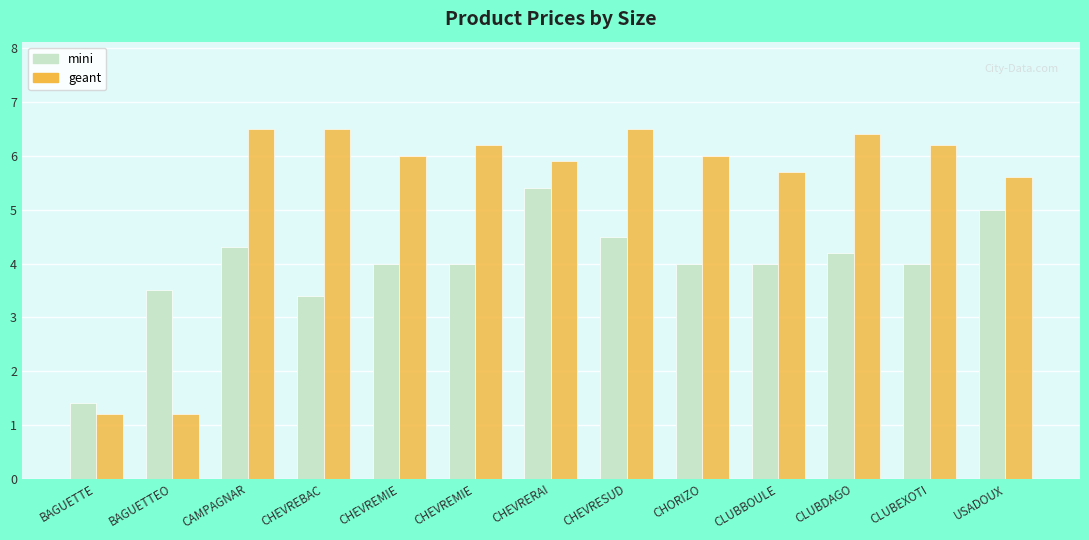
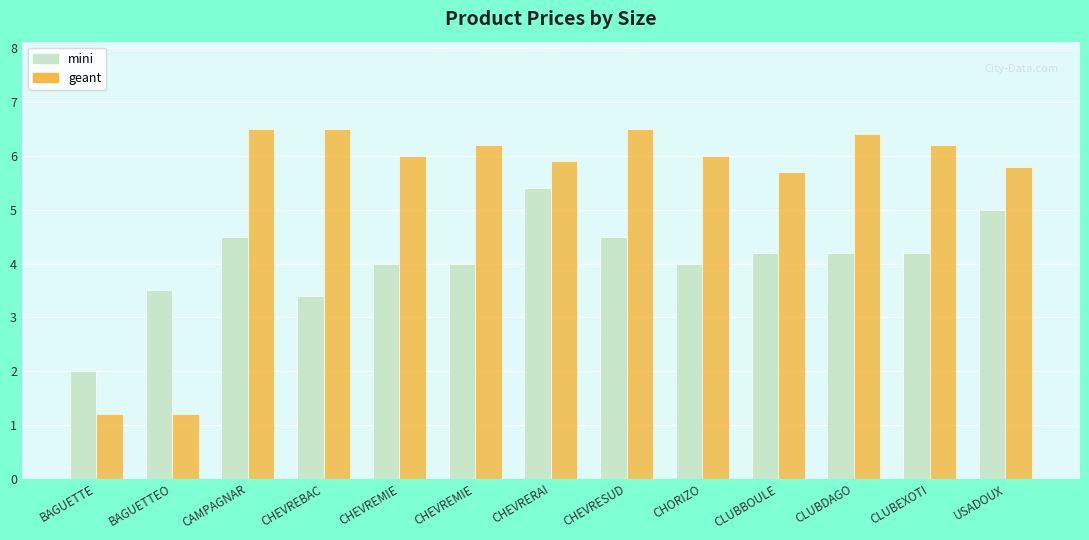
mini, BAGUETTE: 1.4 -> 2.0
mini, CAMPAGNAR: 4.3 -> 4.5
mini, CLUBBOULE: 4.0 -> 4.2
mini, CLUBEXOTI: 4.0 -> 4.2
geant, USADOUX: 5.6 -> 5.8
